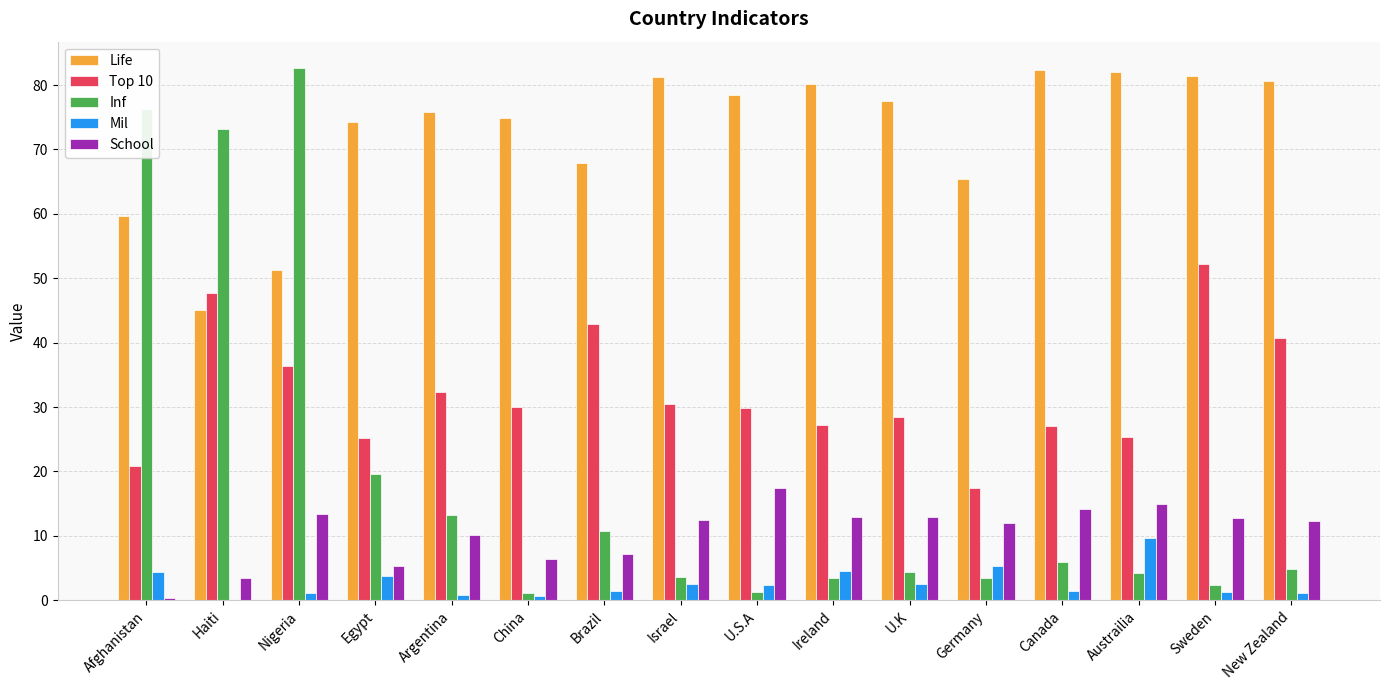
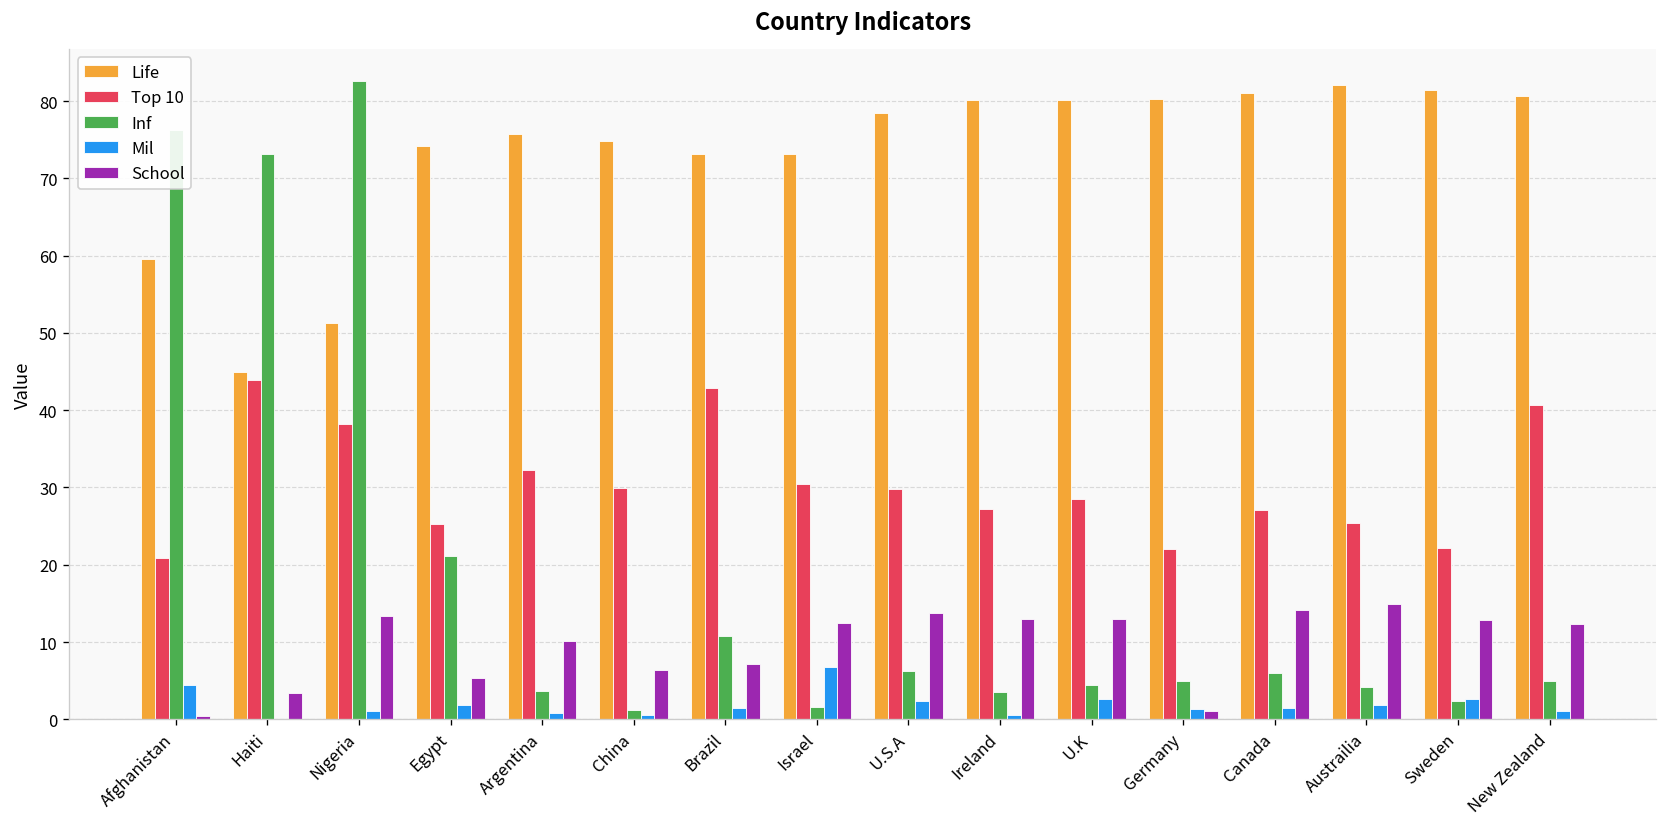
Top 10, Haiti: 48 -> 44
Top 10, Nigeria: 36 -> 38
Inf, Egypt: 20 -> 21
Mil, Egypt: 4 -> 2
Inf, Argentina: 13 -> 4
Life, Brazil: 68 -> 73
Life, Israel: 81 -> 73
Inf, Israel: 4 -> 2
Mil, Israel: 3 -> 7
Inf, U.S.A: 1 -> 6
School, U.S.A: 17 -> 14
Mil, Ireland: 5 -> 1
Life, U.K: 77 -> 80
Life, Germany: 65 -> 80
Top 10, Germany: 17 -> 22
Inf, Germany: 4 -> 5
Mil, Germany: 5 -> 1
School, Germany: 12 -> 1
Life, Canada: 82 -> 81
Mil, Austrailia: 10 -> 2
Top 10, Sweden: 52 -> 22
Mil, Sweden: 1 -> 3
